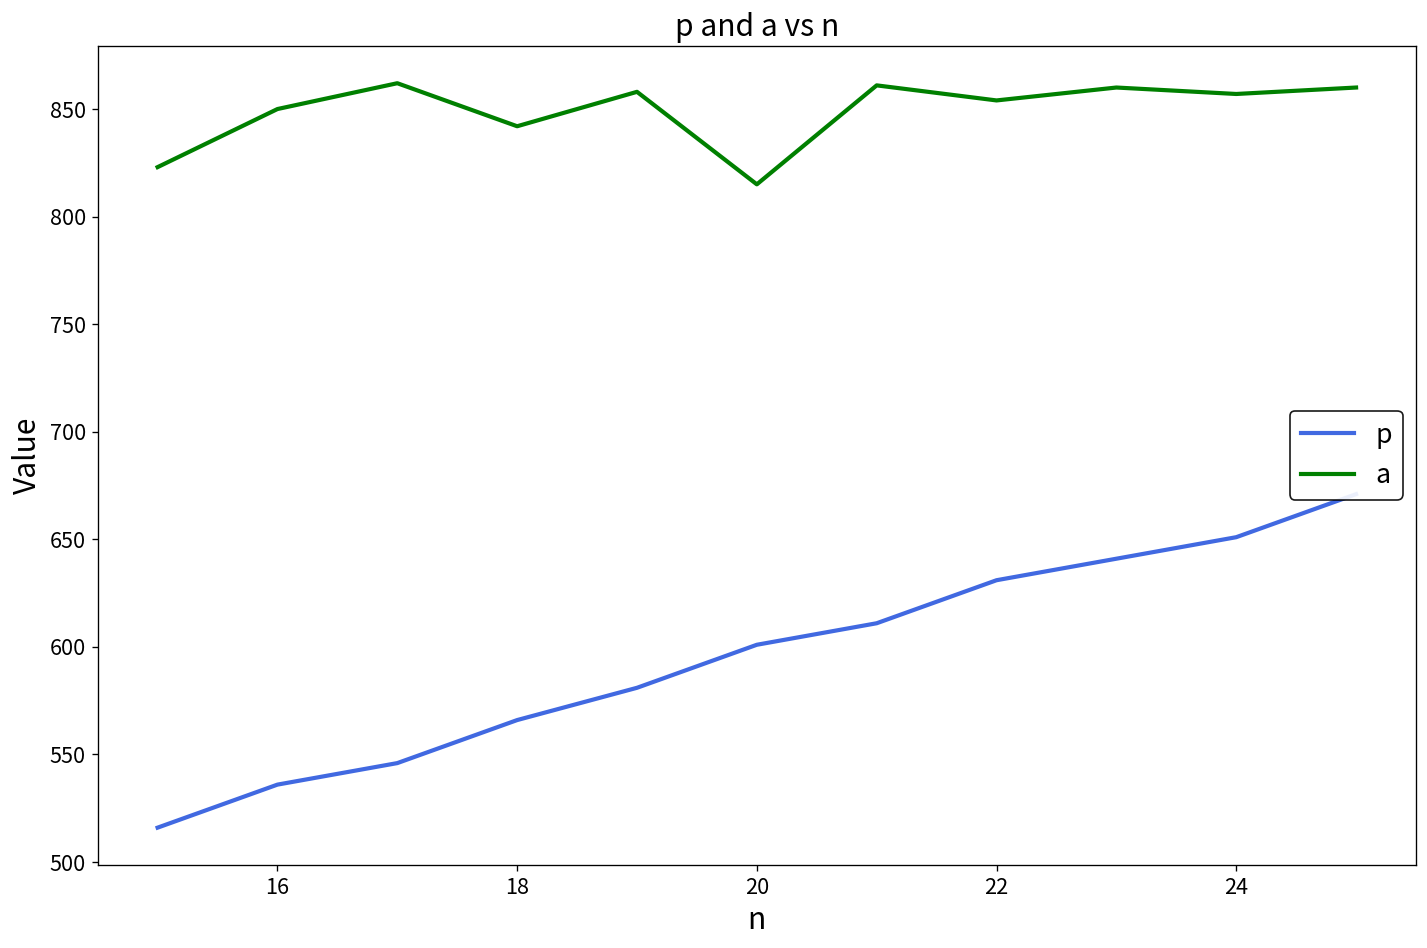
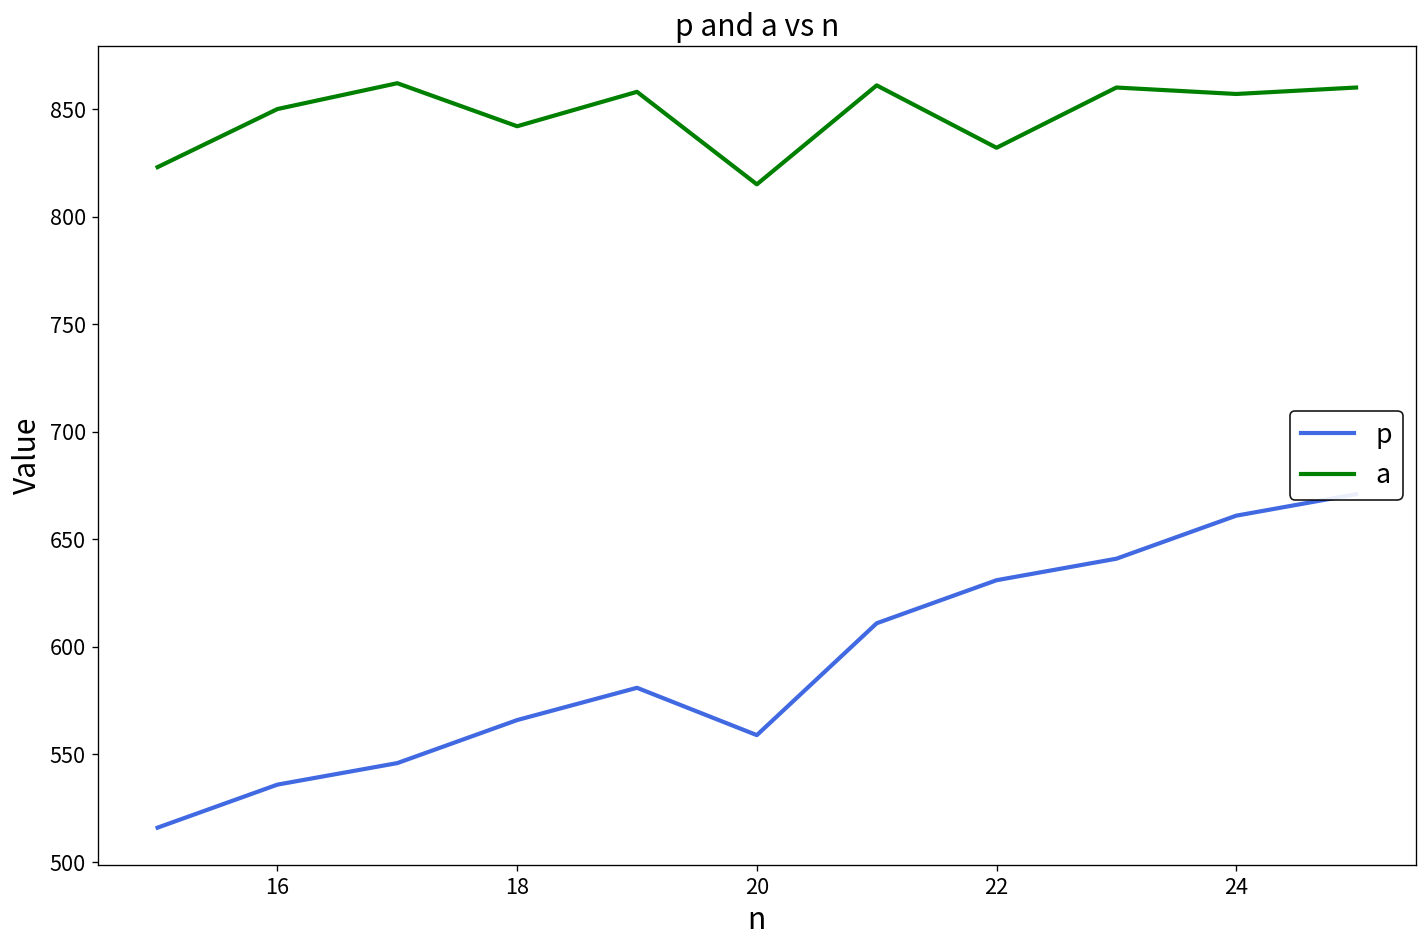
p, 20: 601 -> 559
а, 22: 854 -> 832
p, 24: 651 -> 661
